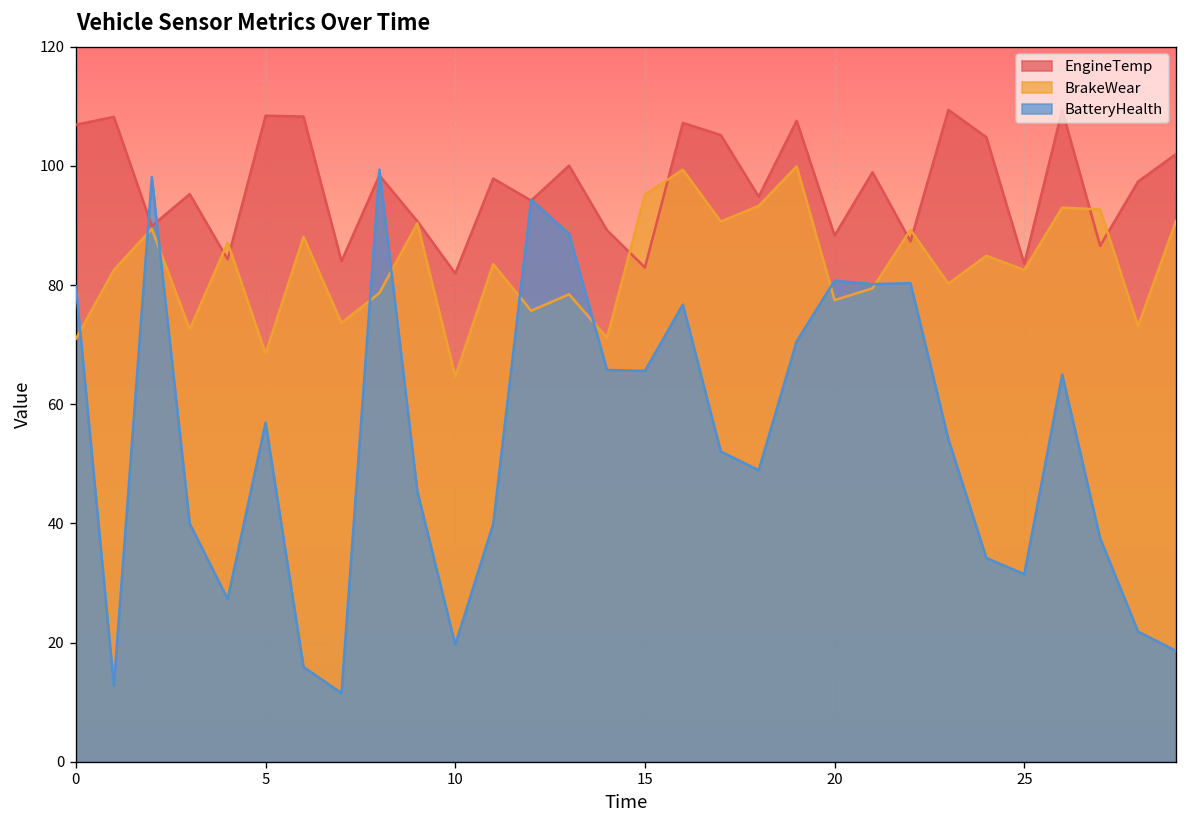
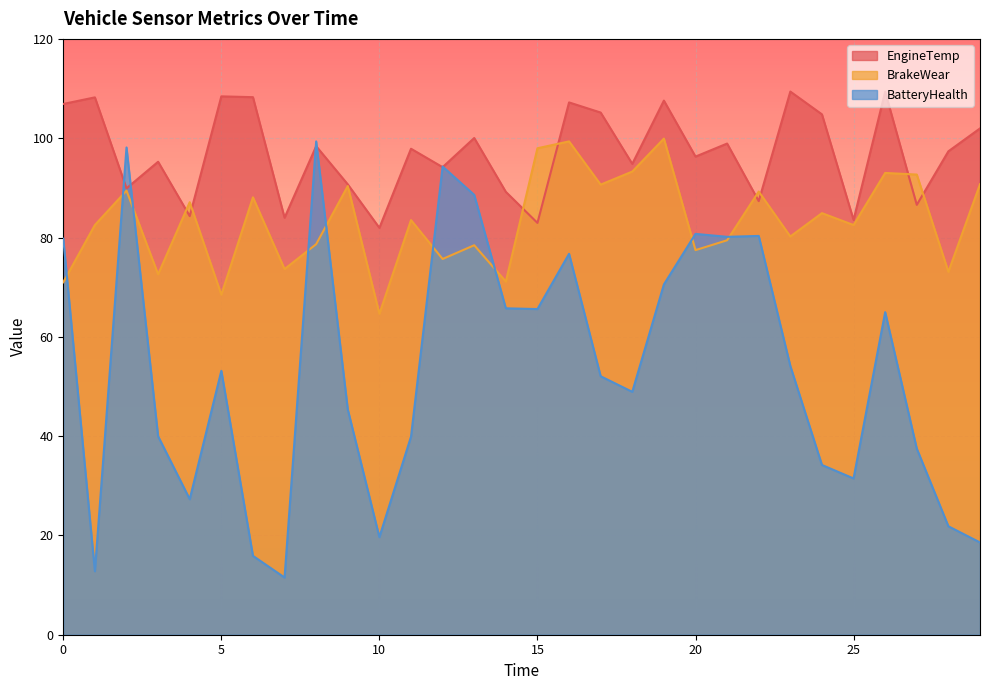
BatteryHealth, 5: 57 -> 53
BrakeWear, 15: 95 -> 98
EngineTemp, 20: 88 -> 96
